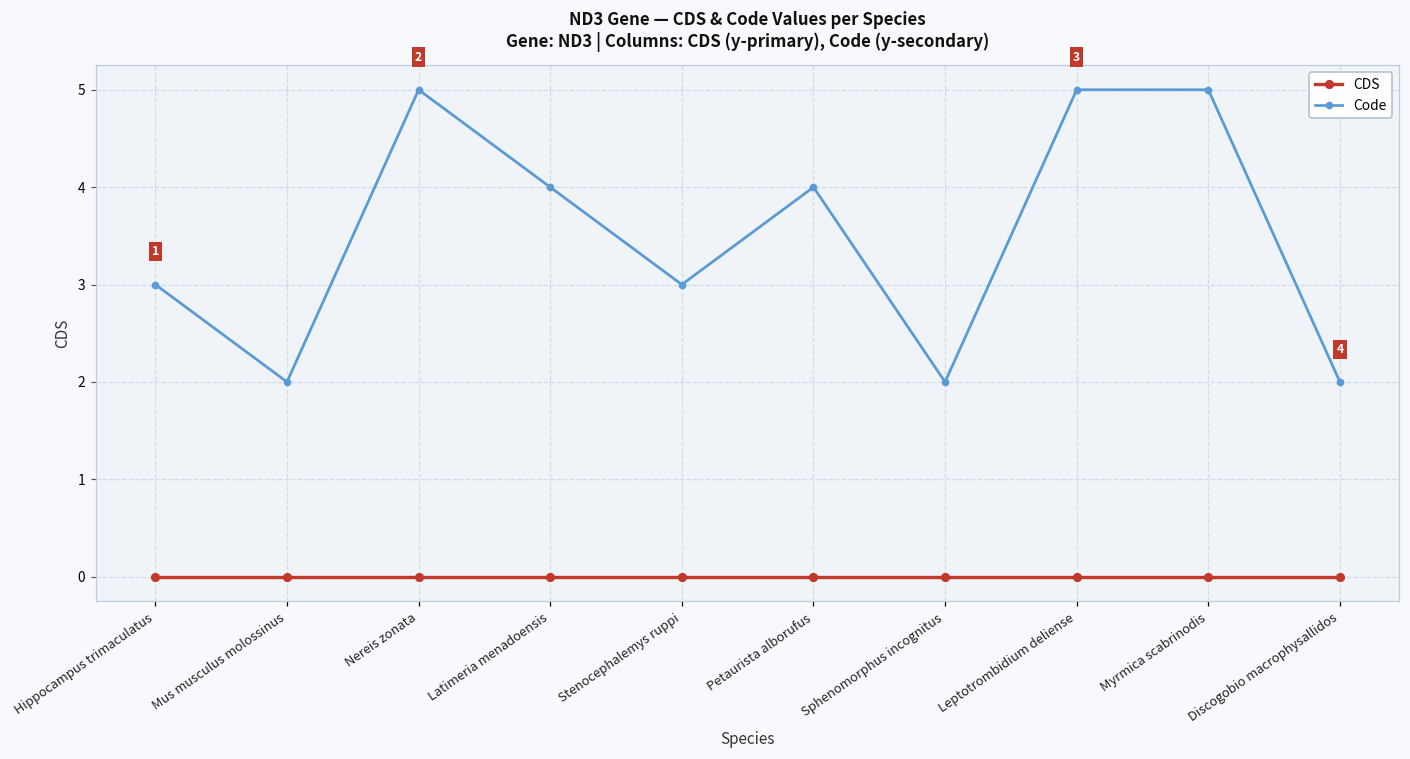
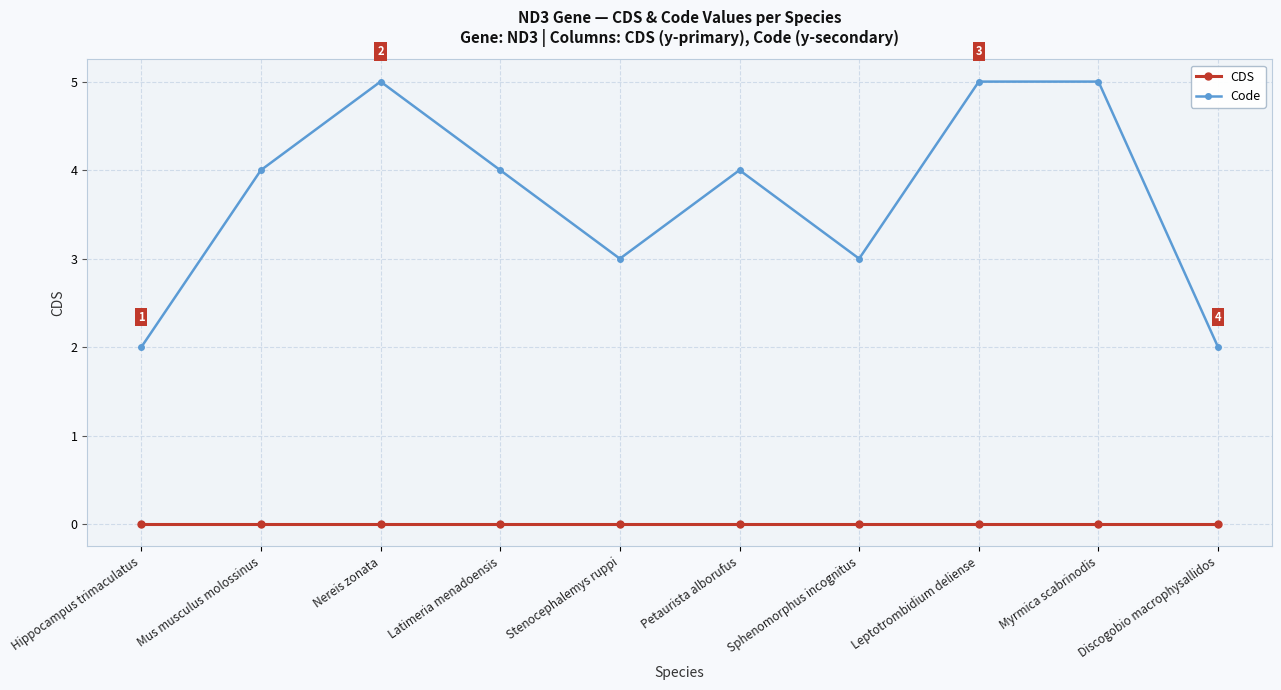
Code, Hippocampus trimaculatus: 3 -> 2
Code, Mus musculus molossinus: 2 -> 4
Code, Sphenomorphus incognitus: 2 -> 3
